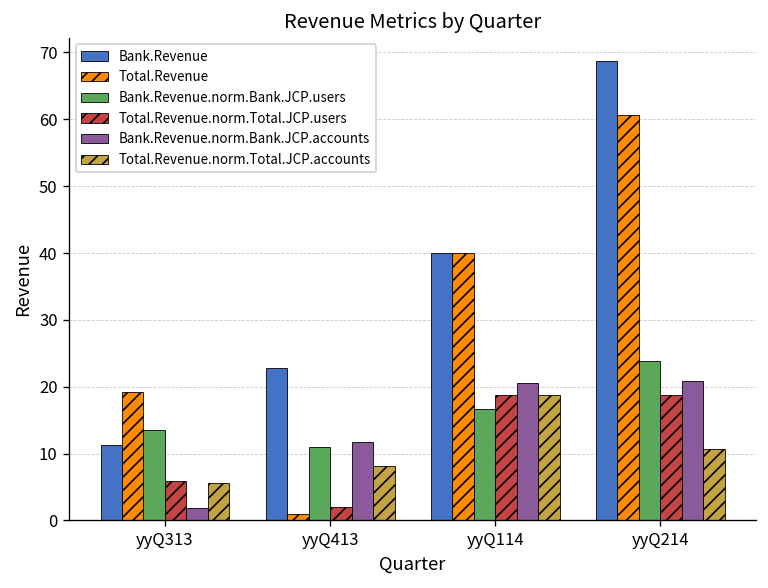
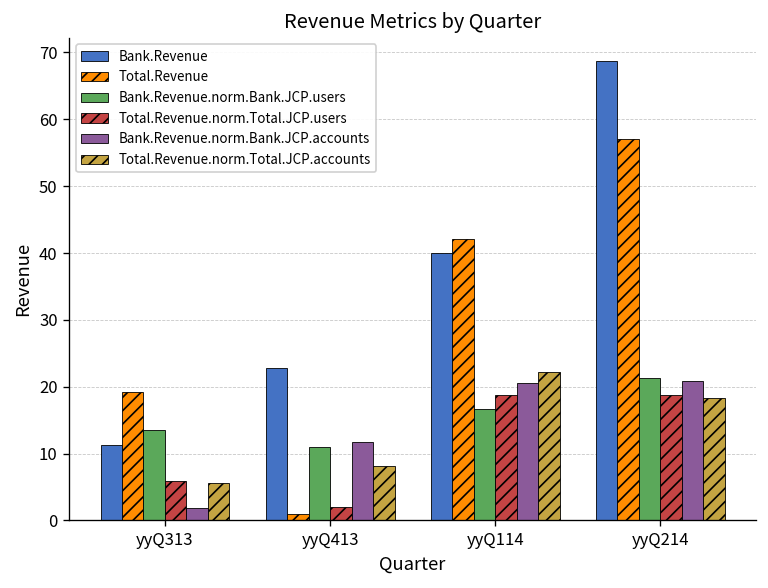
Total.Revenue, yyQ114: 40 -> 42
Total.Revenue.norm.Total.JCP.accounts, yyQ114: 19 -> 22
Total.Revenue, yyQ214: 61 -> 57
Bank.Revenue.norm.Bank.JCP.users, yyQ214: 24 -> 21
Total.Revenue.norm.Total.JCP.accounts, yyQ214: 11 -> 18
